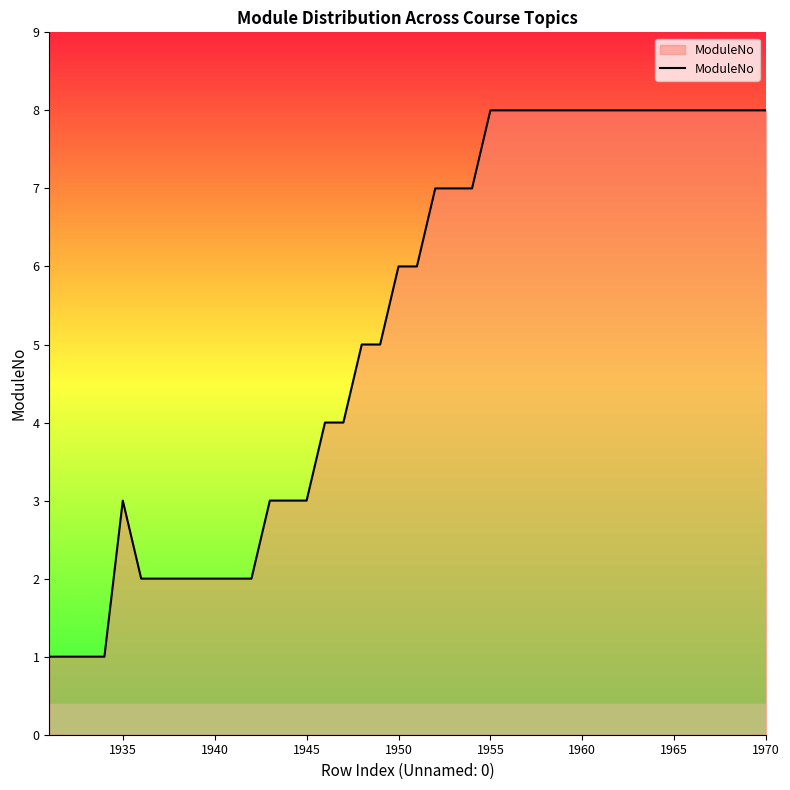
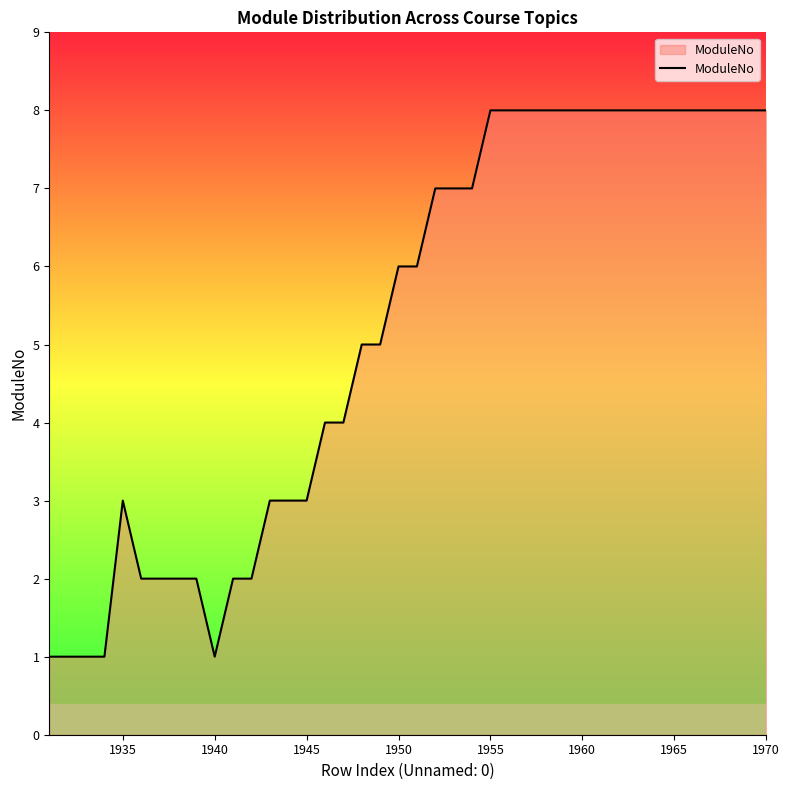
1940: 2 -> 1
